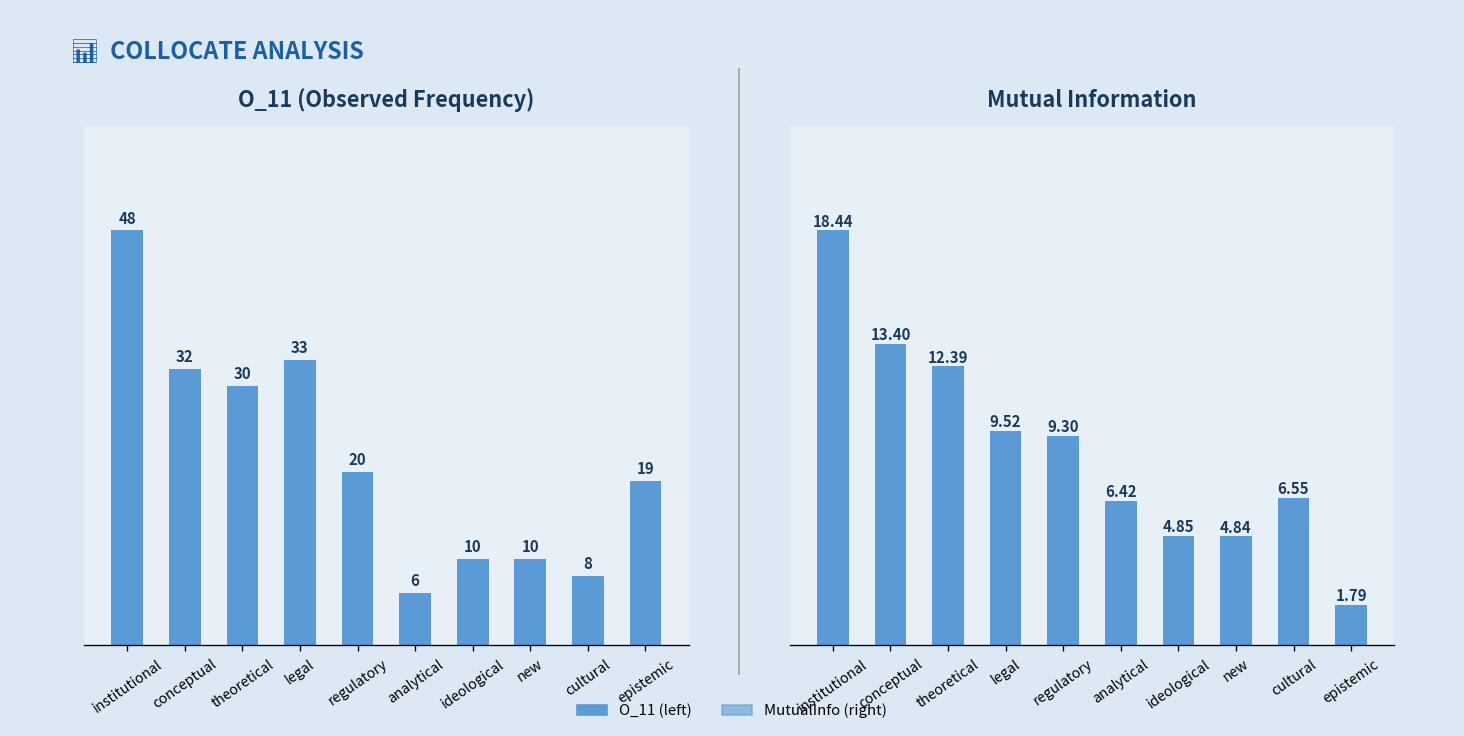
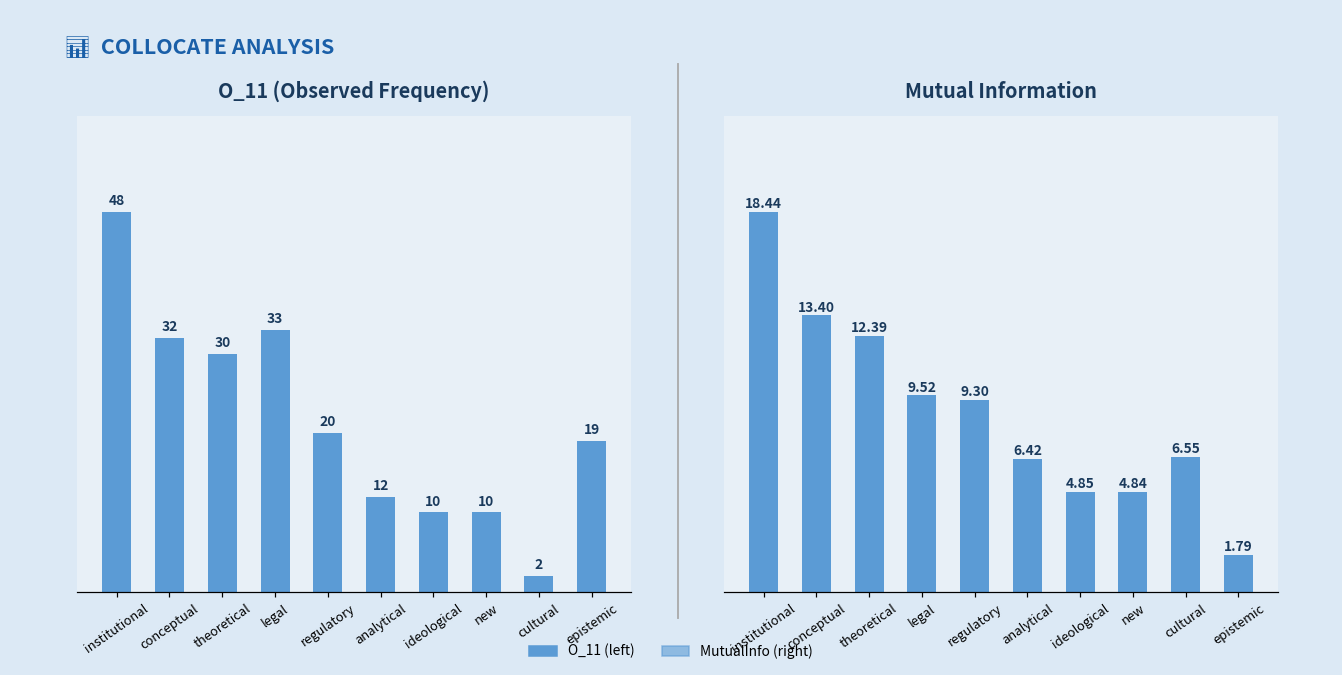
O_11 (Observed Frequency), analytical: 6 -> 12
O_11 (Observed Frequency), cultural: 8 -> 2
